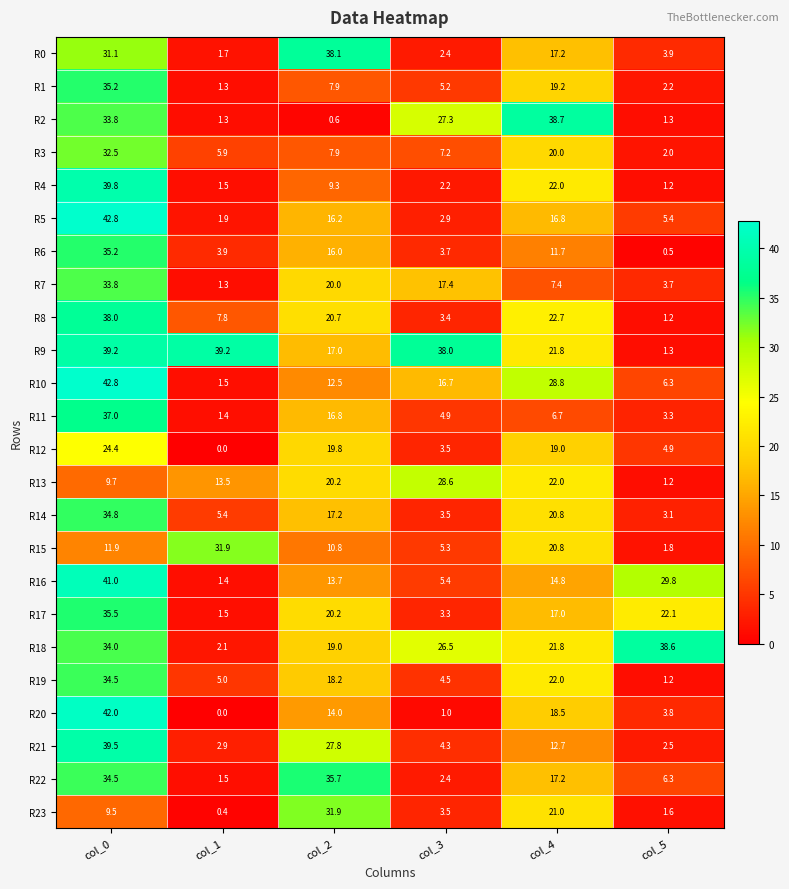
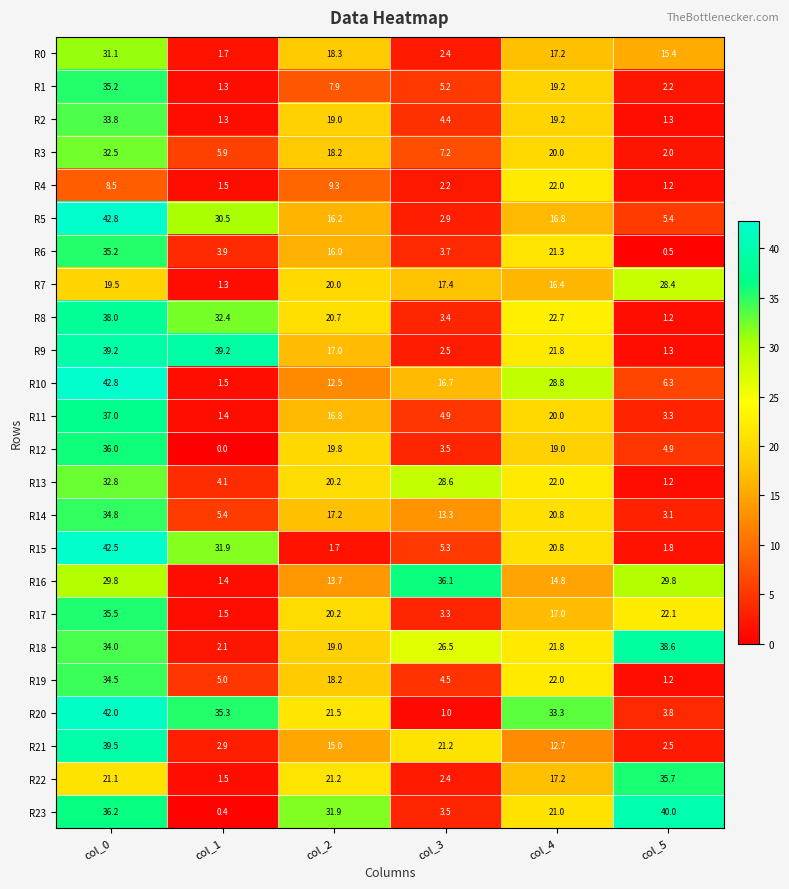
R0, col_2: 38.1 -> 18.3
R0, col_5: 3.9 -> 15.4
R2, col_2: 0.6 -> 19.0
R2, col_3: 27.3 -> 4.4
R2, col_4: 38.7 -> 19.2
R3, col_2: 7.9 -> 18.2
R4, col_0: 39.8 -> 8.5
R5, col_1: 1.9 -> 30.5
R6, col_4: 11.7 -> 21.3
R7, col_0: 33.8 -> 19.5
R7, col_4: 7.4 -> 16.4
R7, col_5: 3.7 -> 28.4
R8, col_1: 7.8 -> 32.4
R9, col_3: 38.0 -> 2.5
R11, col_4: 6.7 -> 20.0
R12, col_0: 24.4 -> 36.0
R13, col_0: 9.7 -> 32.8
R13, col_1: 13.5 -> 4.1
R14, col_3: 3.5 -> 13.3
R15, col_0: 11.9 -> 42.5
R15, col_2: 10.8 -> 1.7
R16, col_0: 41.0 -> 29.8
R16, col_3: 5.4 -> 36.1
R20, col_1: 0.0 -> 35.3
R20, col_2: 14.0 -> 21.5
R20, col_4: 18.5 -> 33.3
R21, col_2: 27.8 -> 15.0
R21, col_3: 4.3 -> 21.2
R22, col_0: 34.5 -> 21.1
R22, col_2: 35.7 -> 21.2
R22, col_5: 6.3 -> 35.7
R23, col_0: 9.5 -> 36.2
R23, col_5: 1.6 -> 40.0
